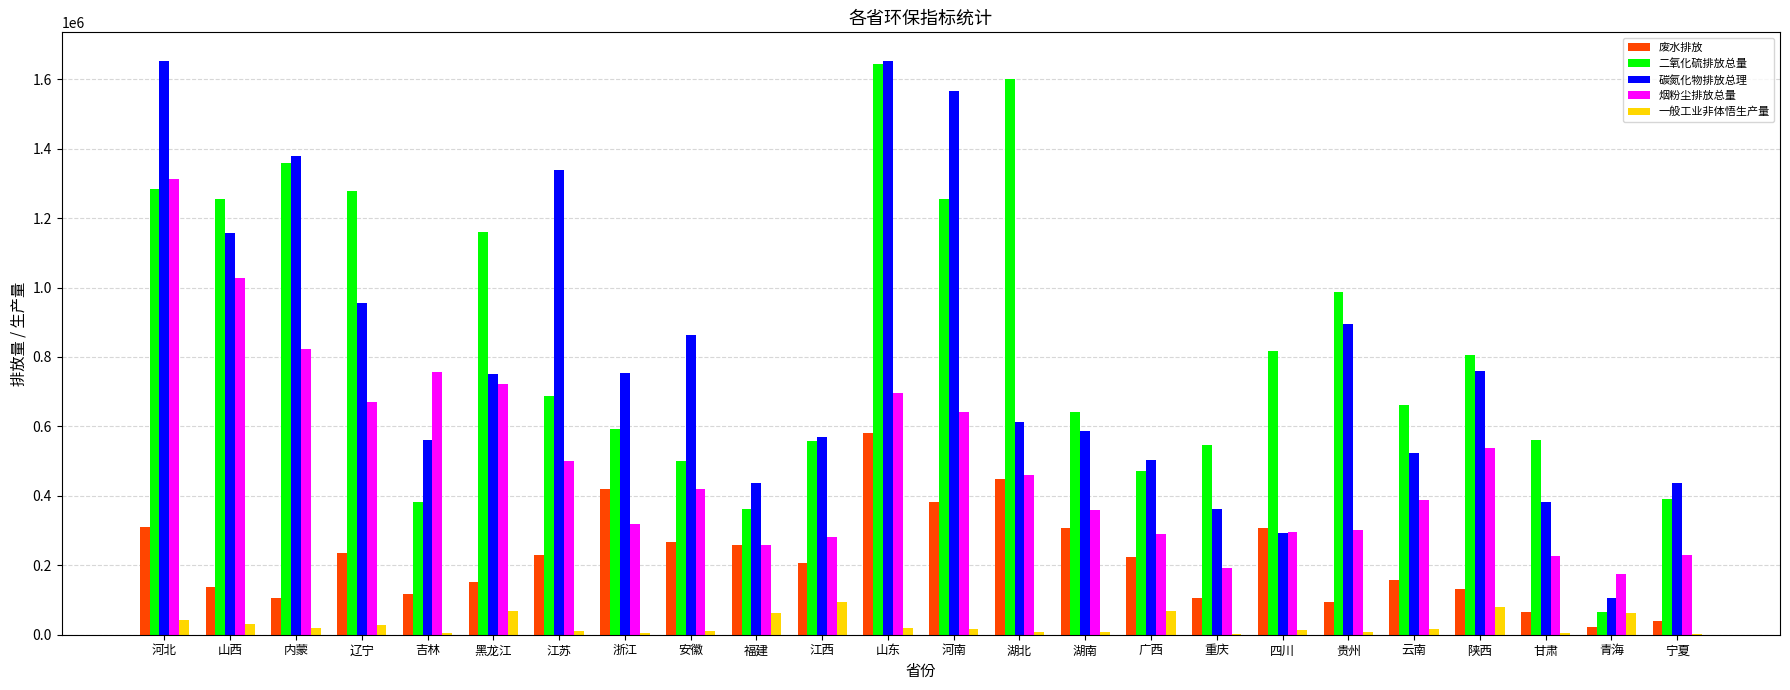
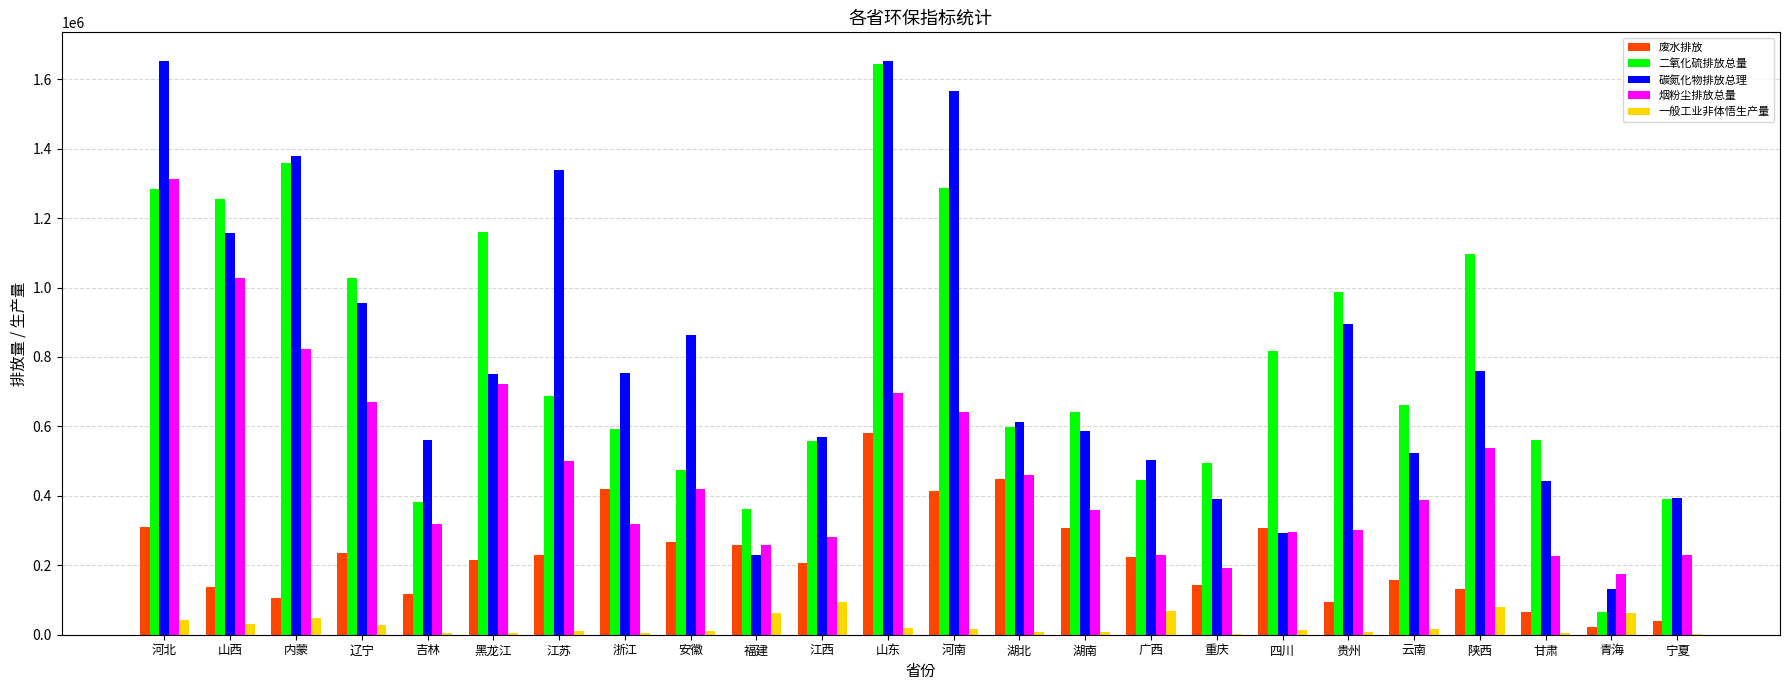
一般工业非体悟生产量, 内蒙: 20000 -> 50000
二氧化硫排放总量, 辽宁: 1280000 -> 1030000
烟粉尘排放总量, 吉林: 760000 -> 320000
废水排放, 黑龙江: 150000 -> 220000
一般工业非体悟生产量, 黑龙江: 70000 -> 10000
二氧化硫排放总量, 安徽: 500000 -> 470000
碳氮化物排放总理, 福建: 440000 -> 230000
废水排放, 河南: 380000 -> 410000
二氧化硫排放总量, 河南: 1250000 -> 1290000
二氧化硫排放总量, 湖北: 1600000 -> 600000
二氧化硫排放总量, 广西: 470000 -> 440000
烟粉尘排放总量, 广西: 290000 -> 230000
废水排放, 重庆: 110000 -> 140000
二氧化硫排放总量, 重庆: 550000 -> 500000
碳氮化物排放总理, 重庆: 360000 -> 390000
二氧化硫排放总量, 陕西: 810000 -> 1100000
碳氮化物排放总理, 甘肃: 380000 -> 440000
碳氮化物排放总理, 青海: 110000 -> 130000
碳氮化物排放总理, 宁夏: 440000 -> 390000
